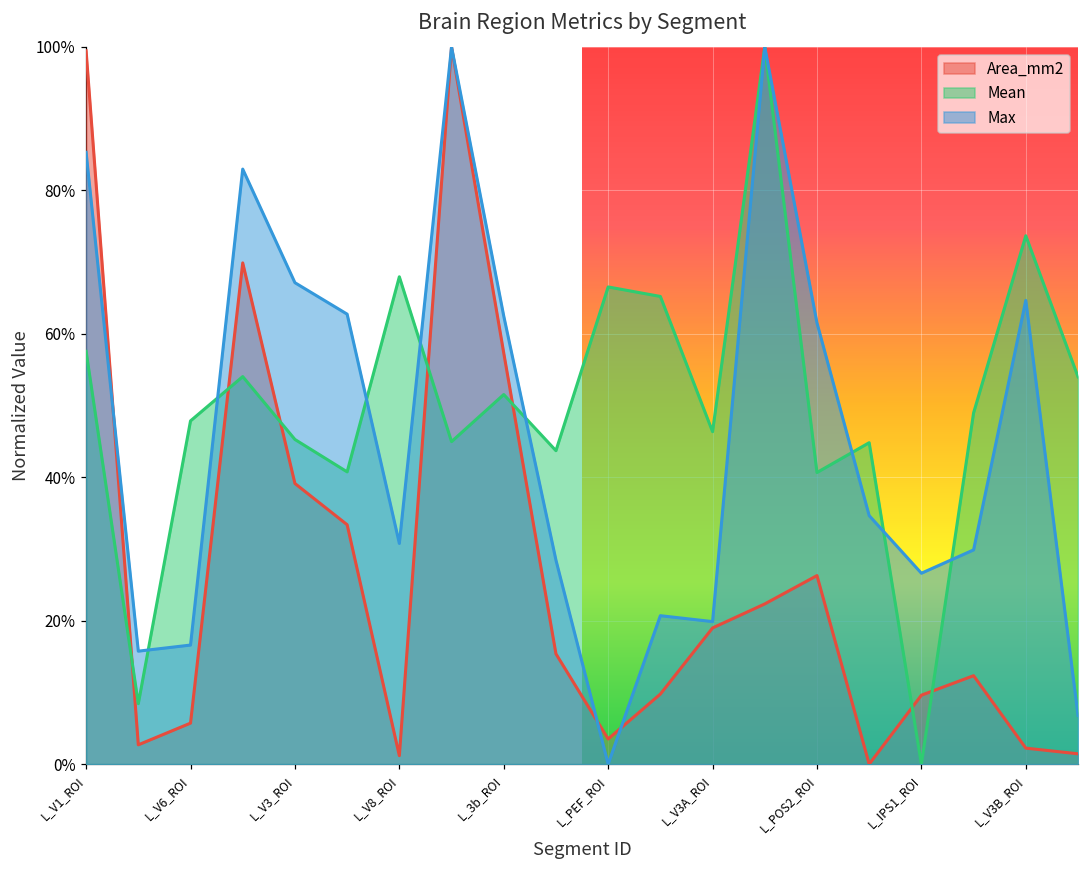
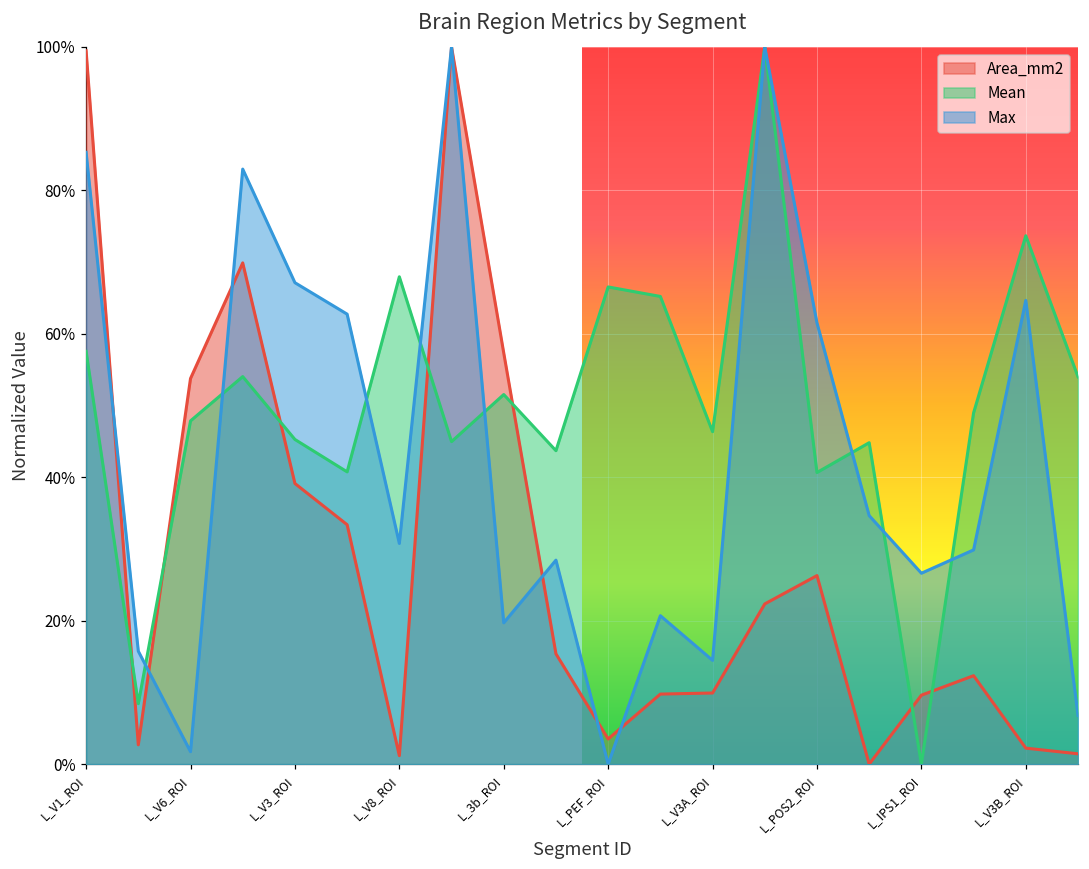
Area_mm2, L_V6_ROI: 6% -> 54%
Max, L_V6_ROI: 17% -> 2%
Max, L_3b_ROI: 62% -> 20%
Area_mm2, L_V3A_ROI: 19% -> 10%
Max, L_V3A_ROI: 20% -> 14%
